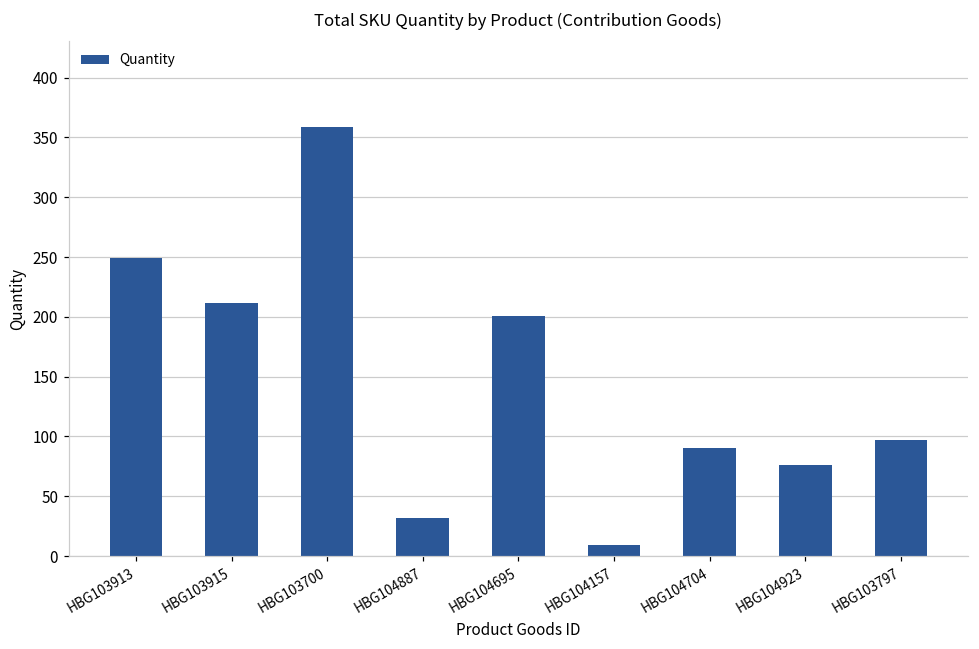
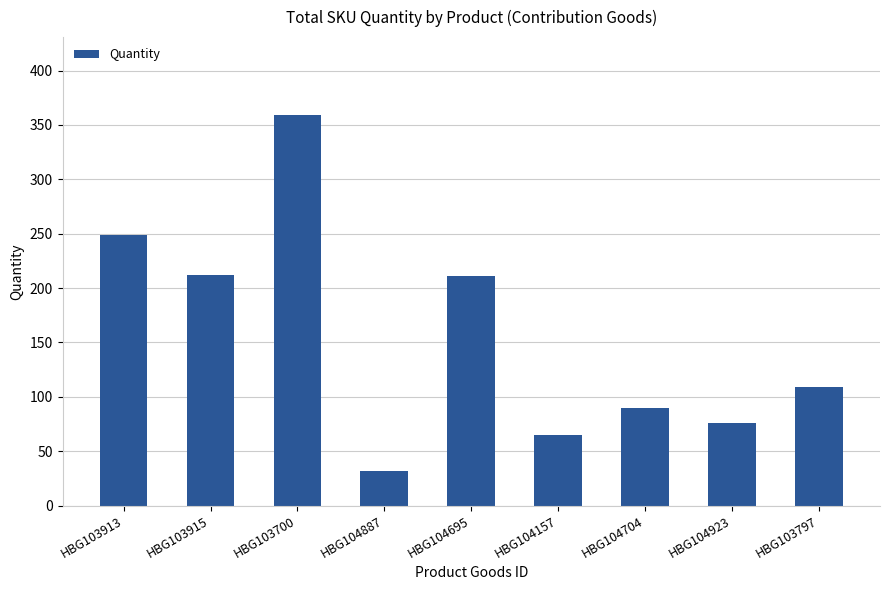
HBG104695: 201 -> 211
HBG104157: 9 -> 65
HBG103797: 97 -> 109
